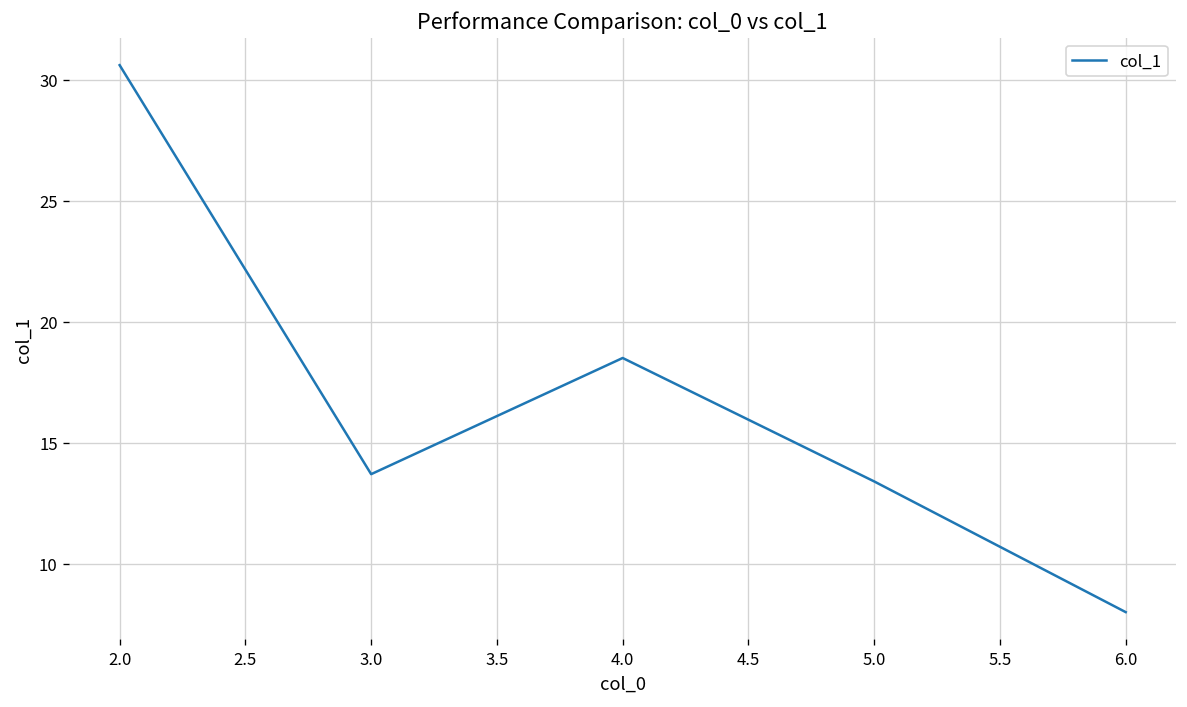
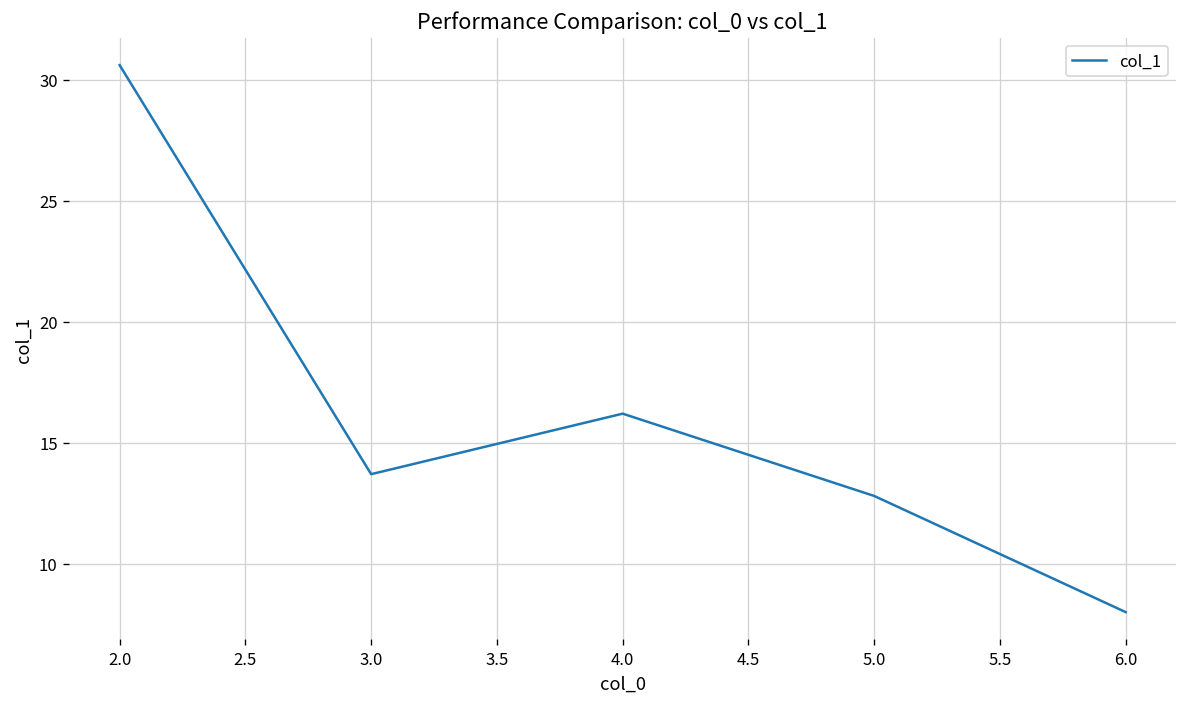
4.0: 18.5 -> 16.2
5.0: 13.4 -> 12.8
